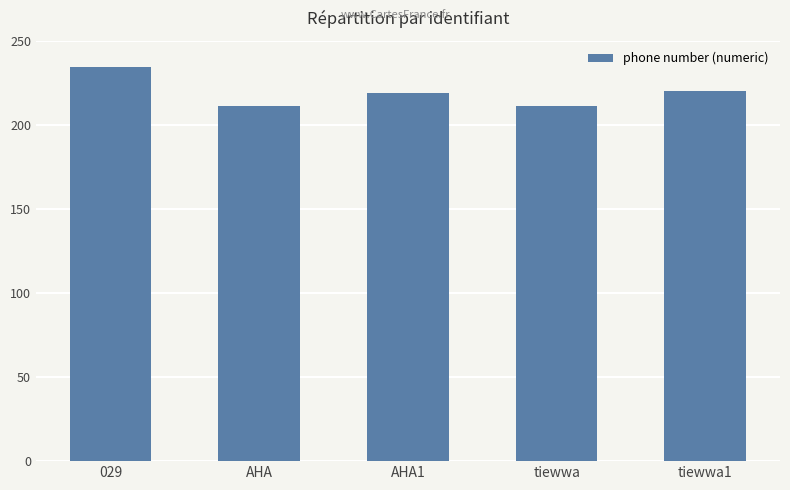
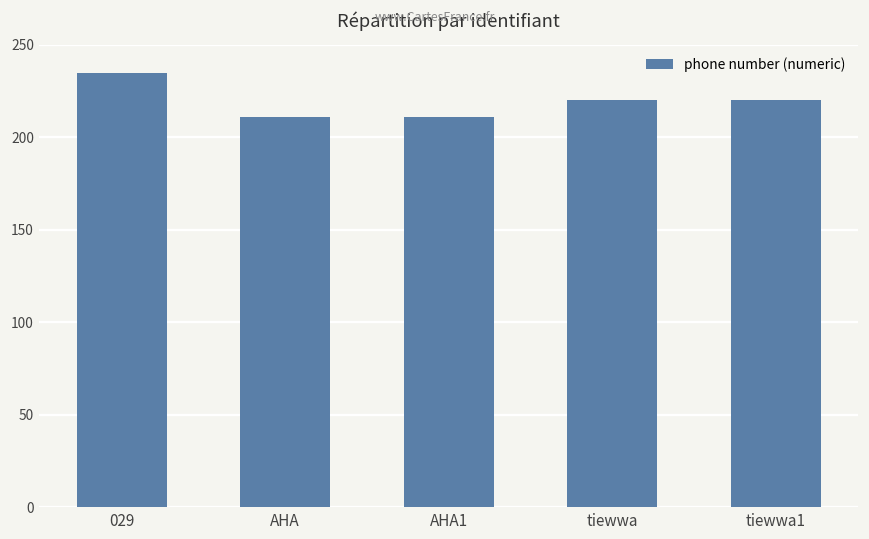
AHA1: 219 -> 211
tiewwa: 211 -> 220
